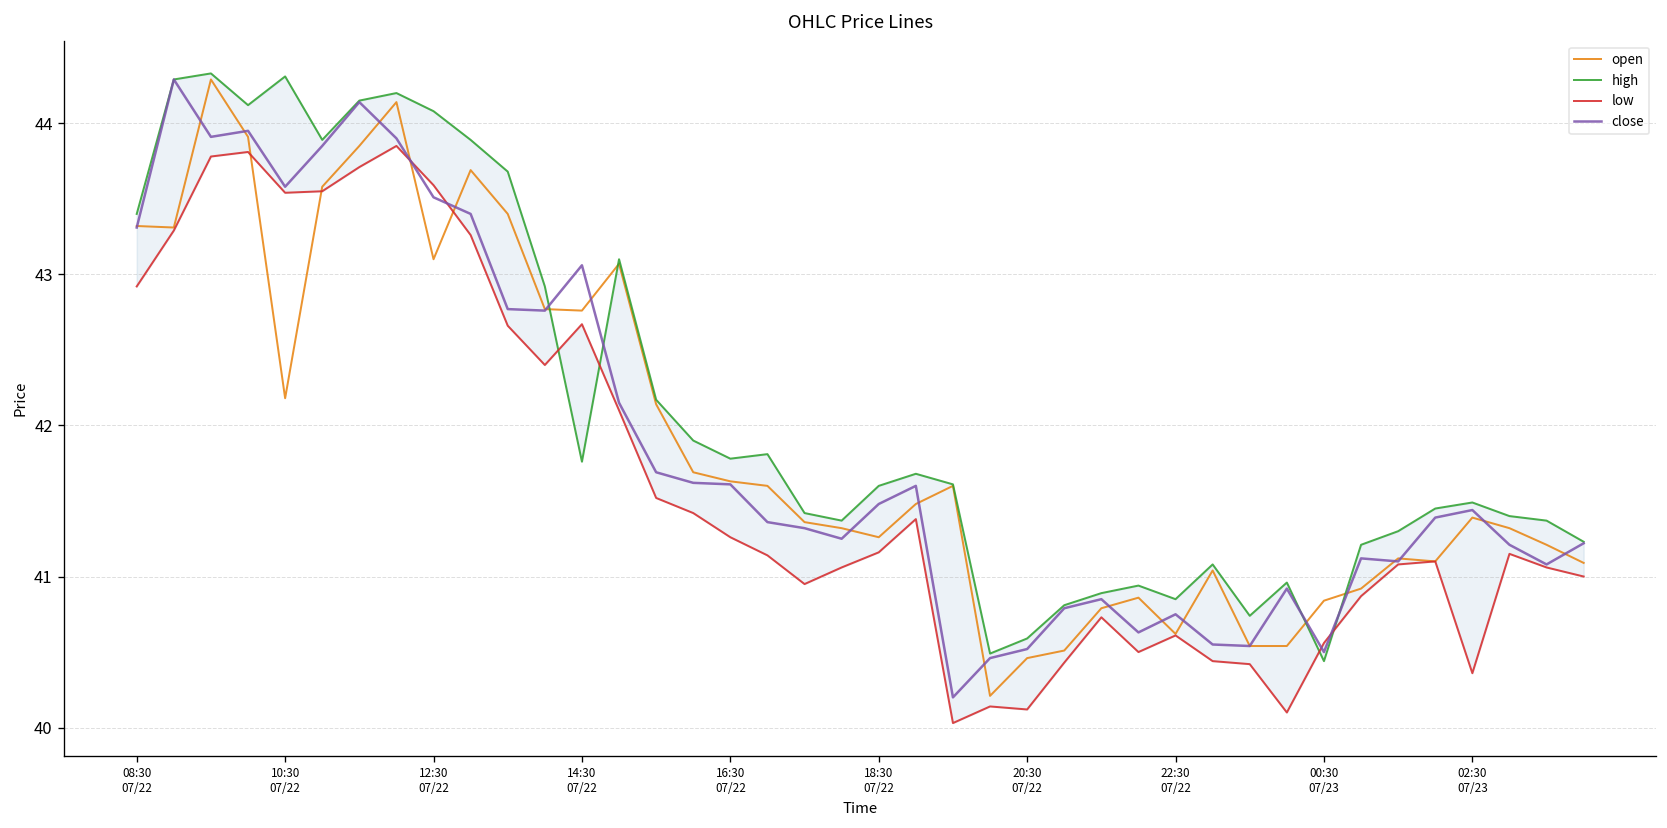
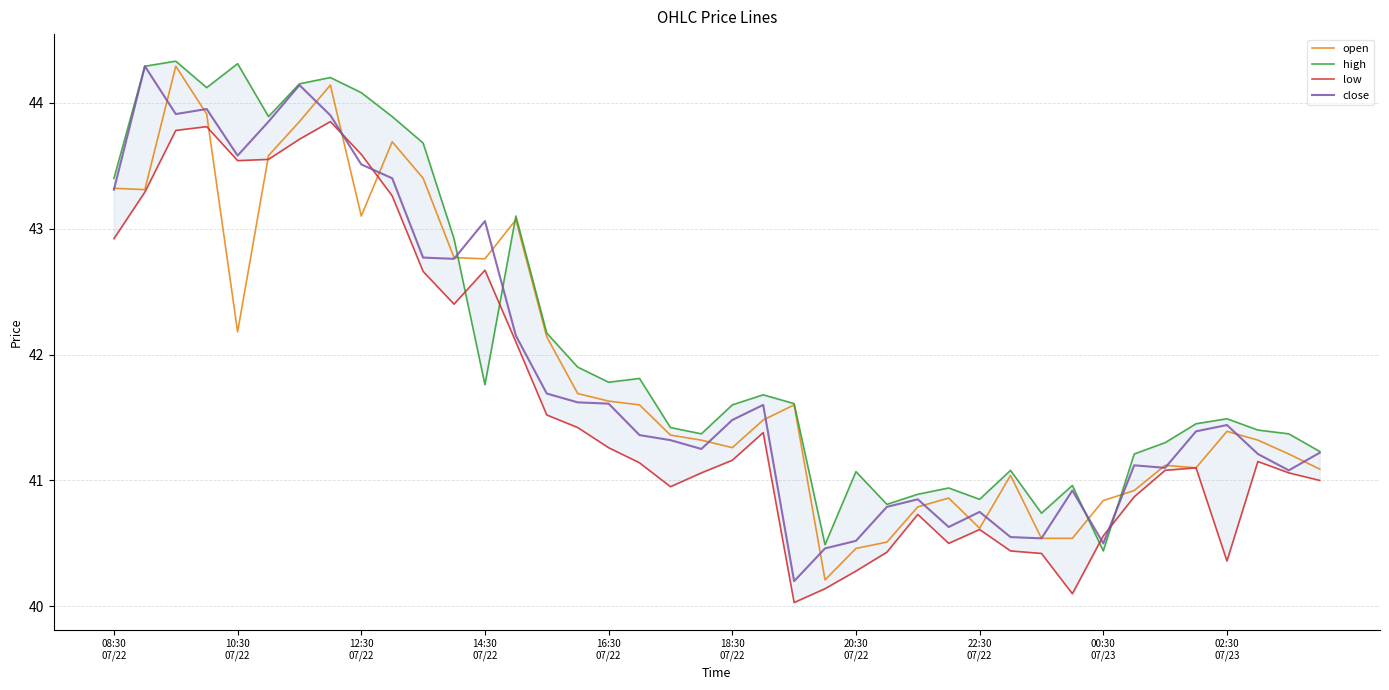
high, 20:30 07/22: 40.59 -> 41.07
low, 20:30 07/22: 40.12 -> 40.28
